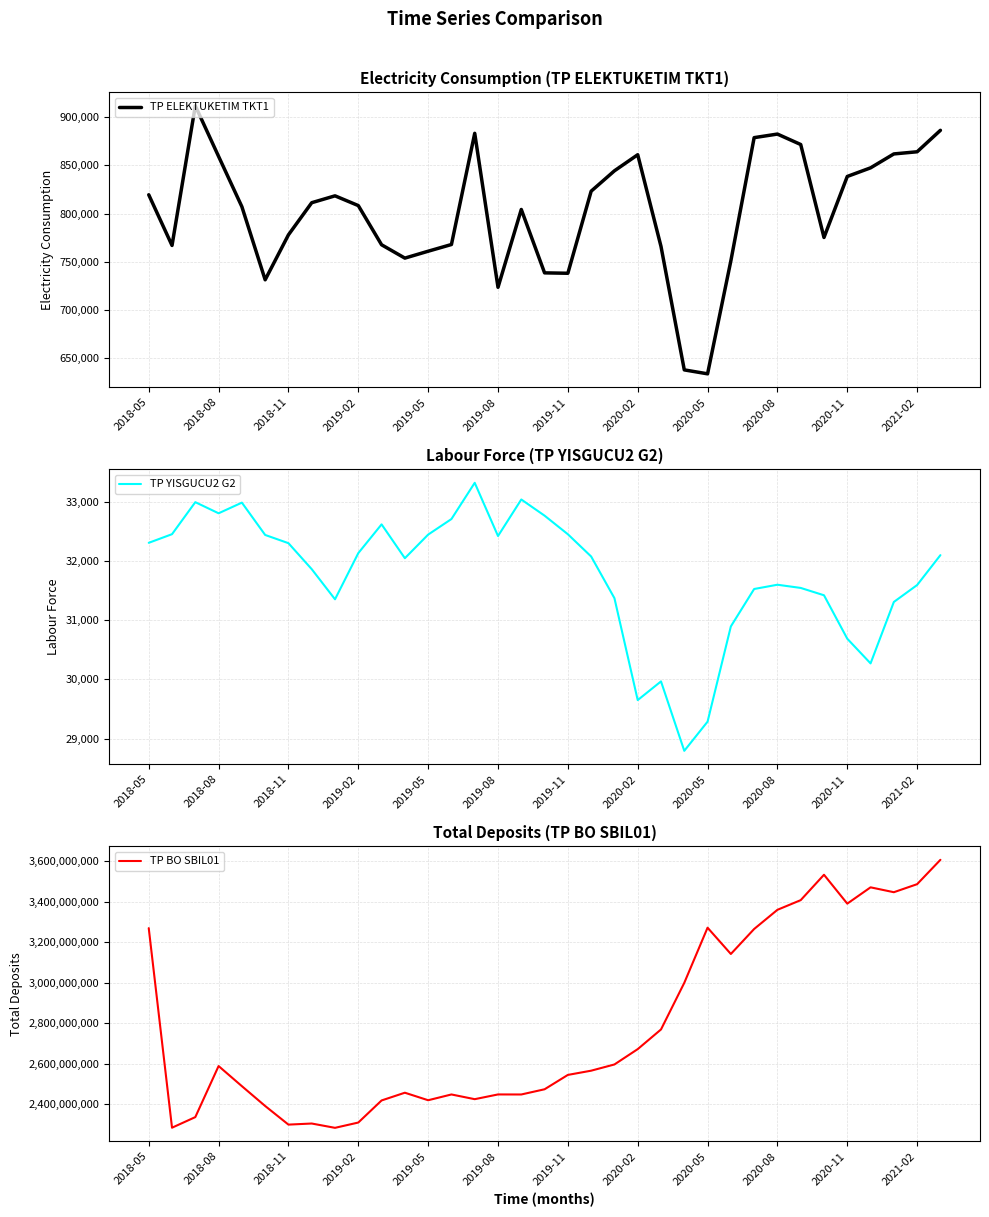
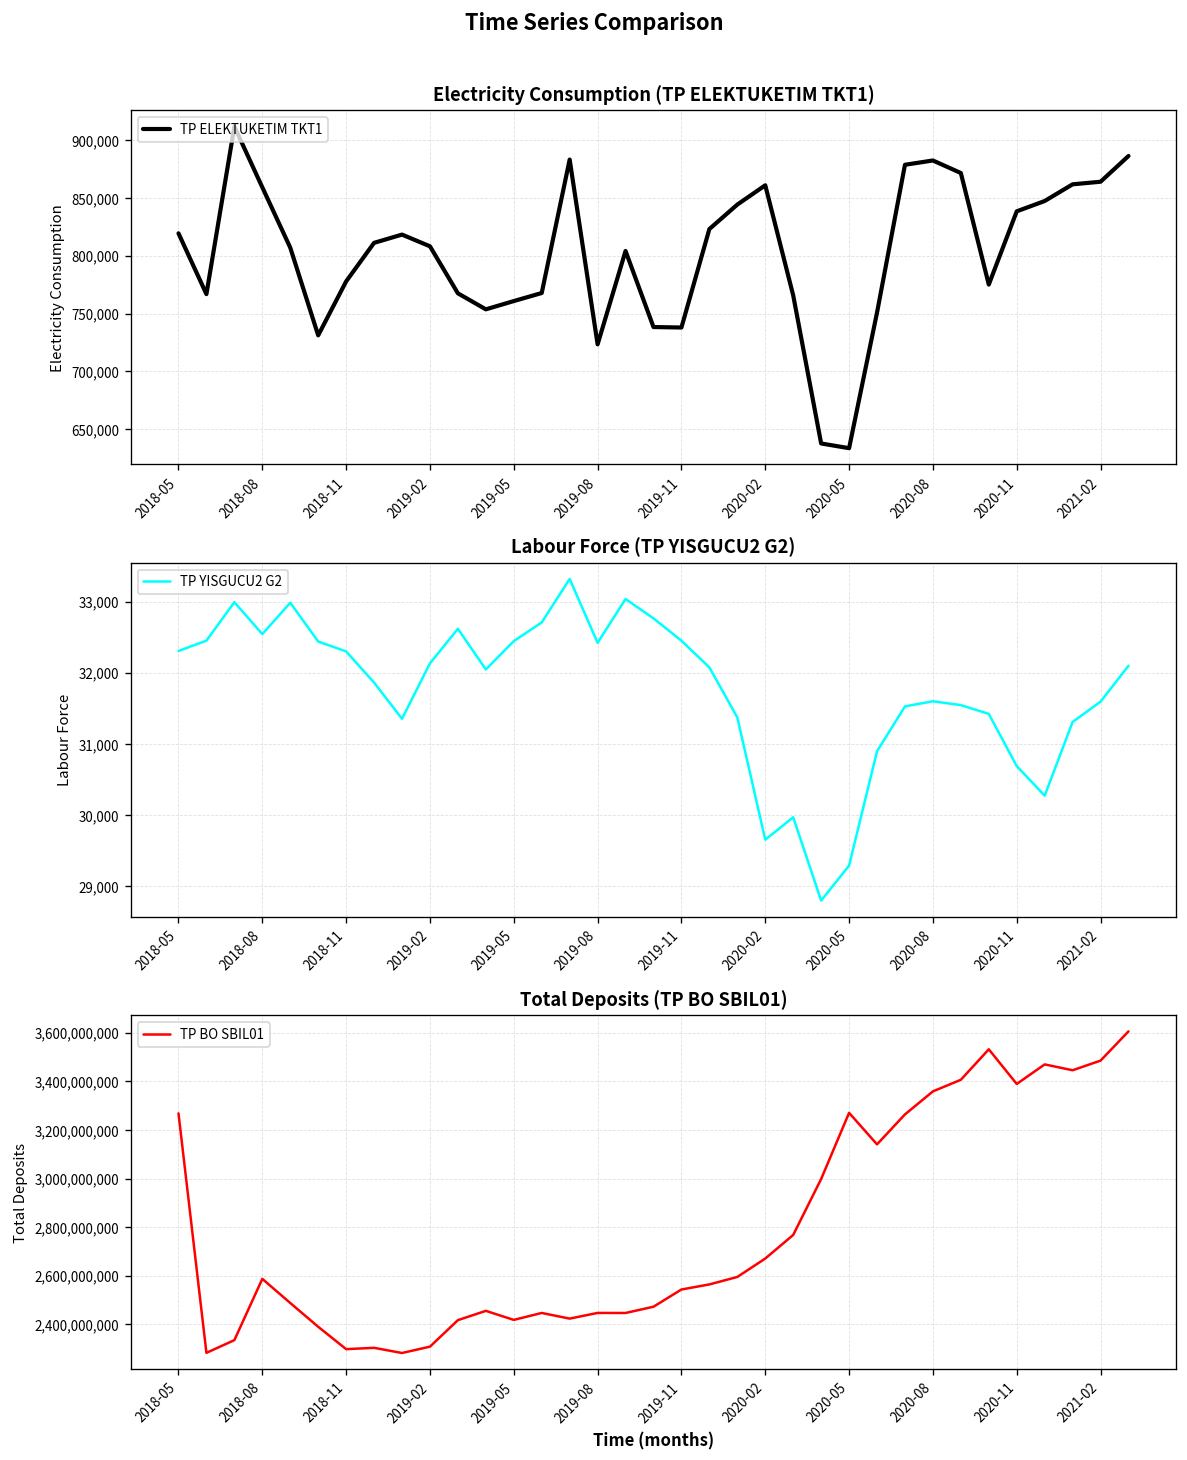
Labour Force (TP YISGUCU2 G2), 2018-08: 32,800 -> 32,500
